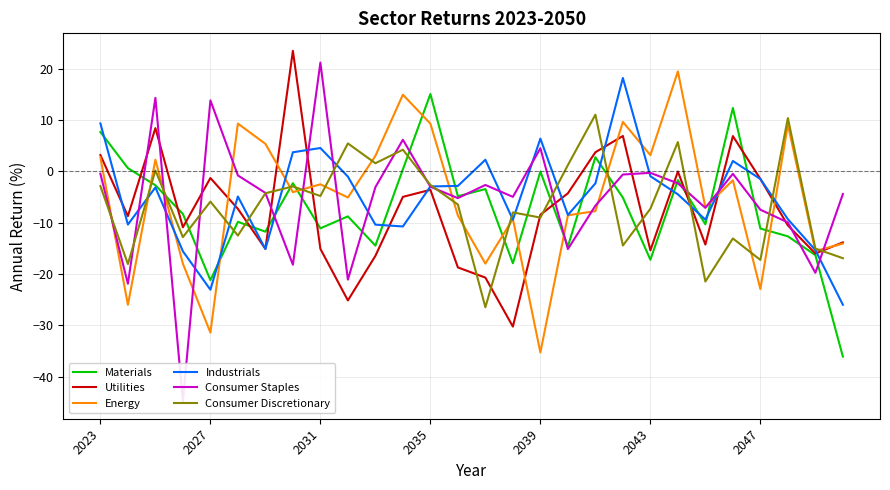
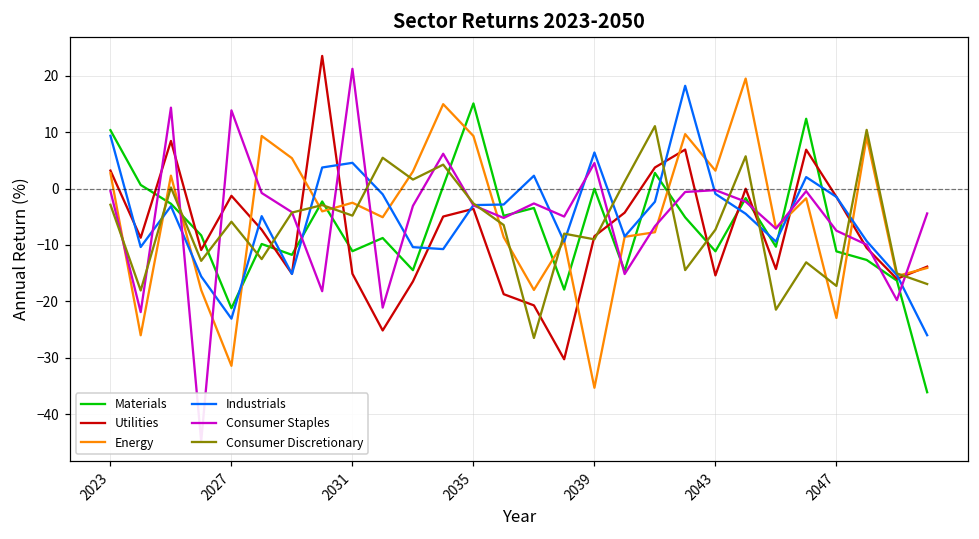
Materials, 2023: 8 -> 10
Materials, 2043: -17 -> -11
